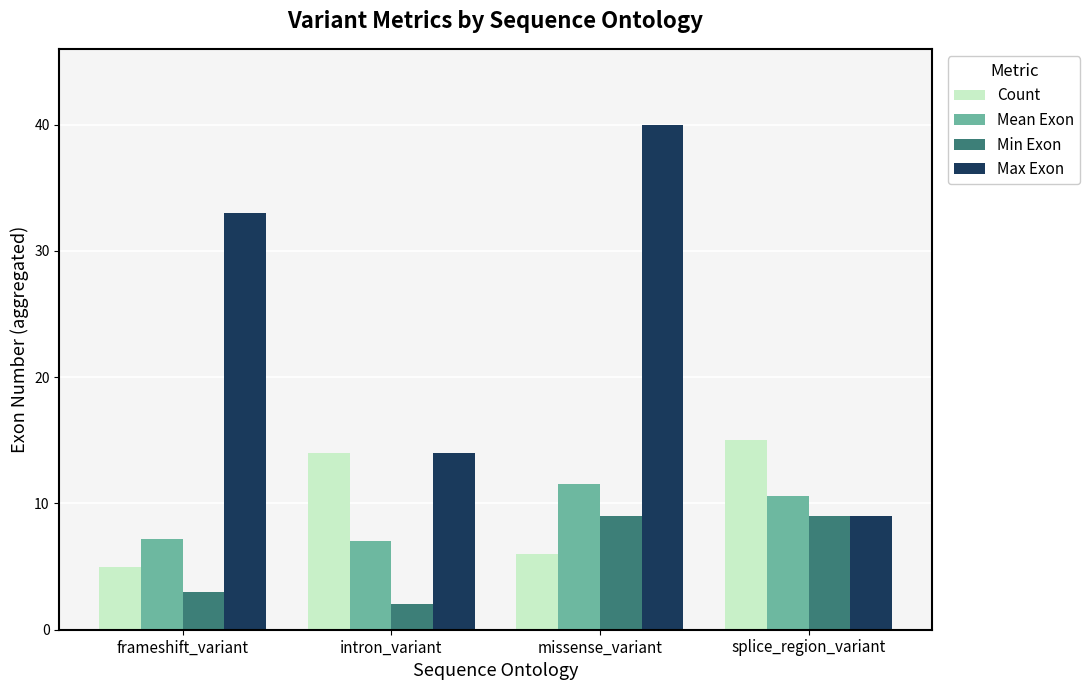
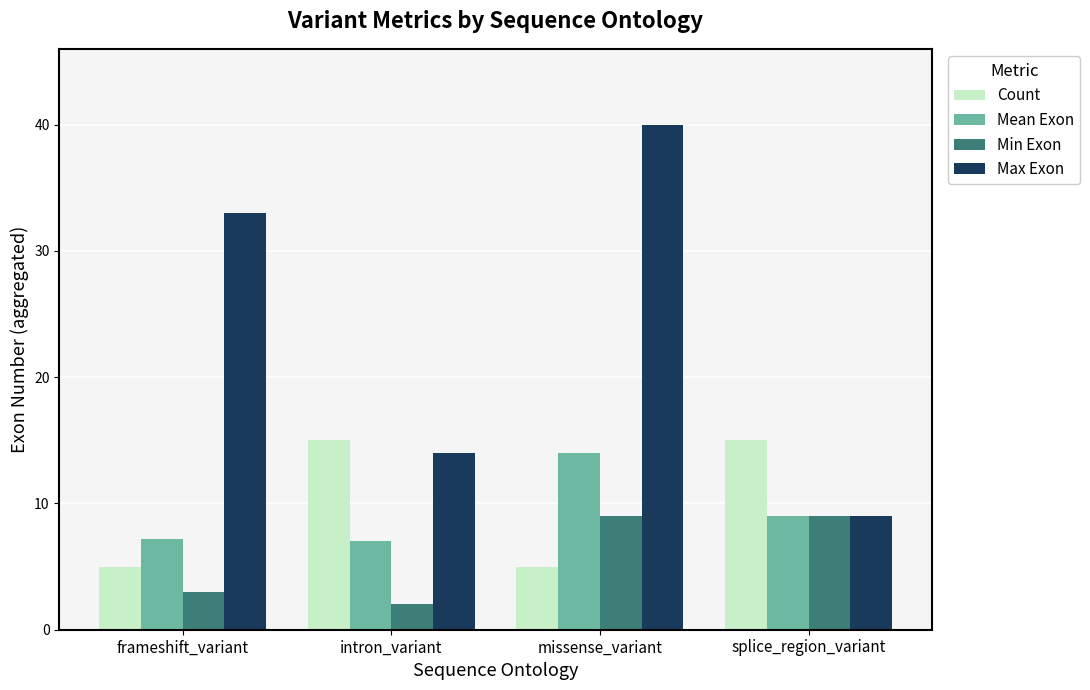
Count, intron_variant: 14 -> 15
Count, missense_variant: 6 -> 5
Mean Exon, missense_variant: 11.5 -> 14.0
Mean Exon, splice_region_variant: 10.6 -> 9.0
